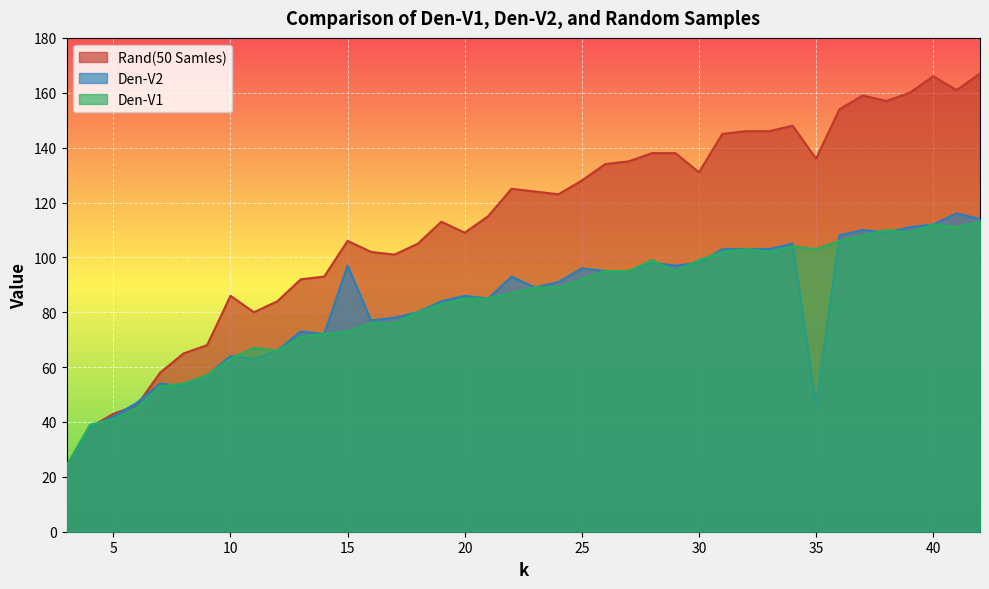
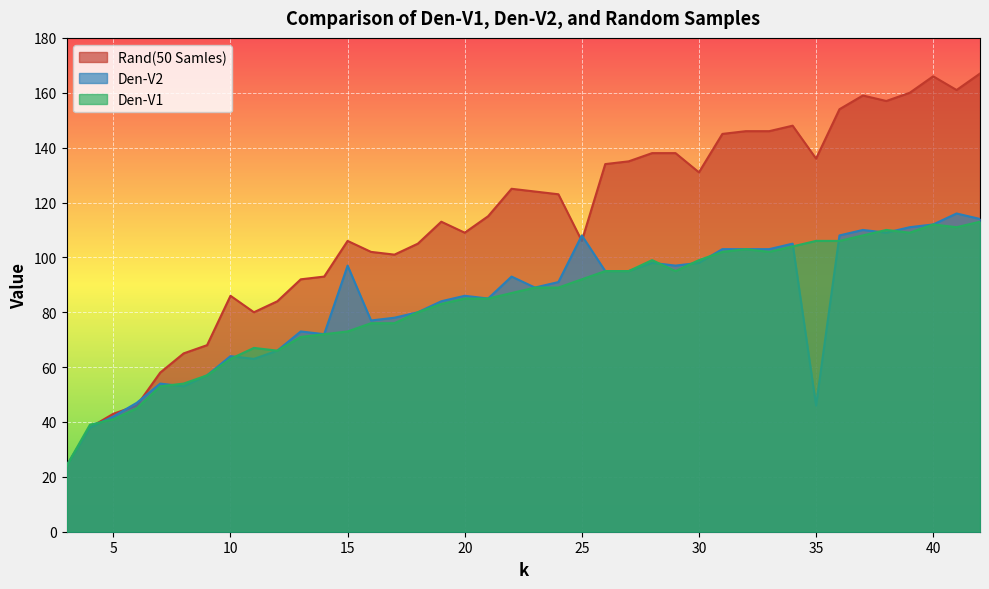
Rand(50 Samles), 25: 128 -> 106
Den-V2, 25: 96 -> 108
Den-V1, 35: 103 -> 106
